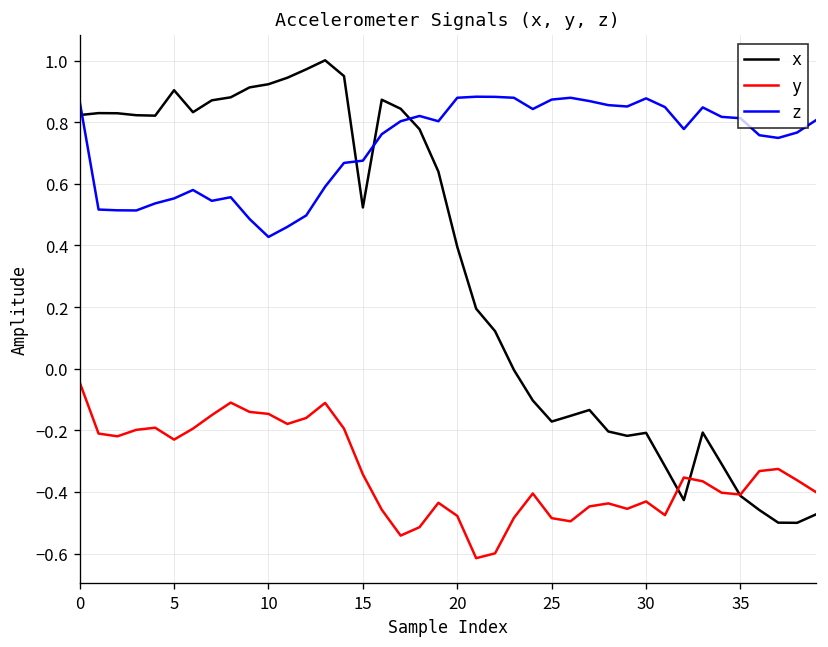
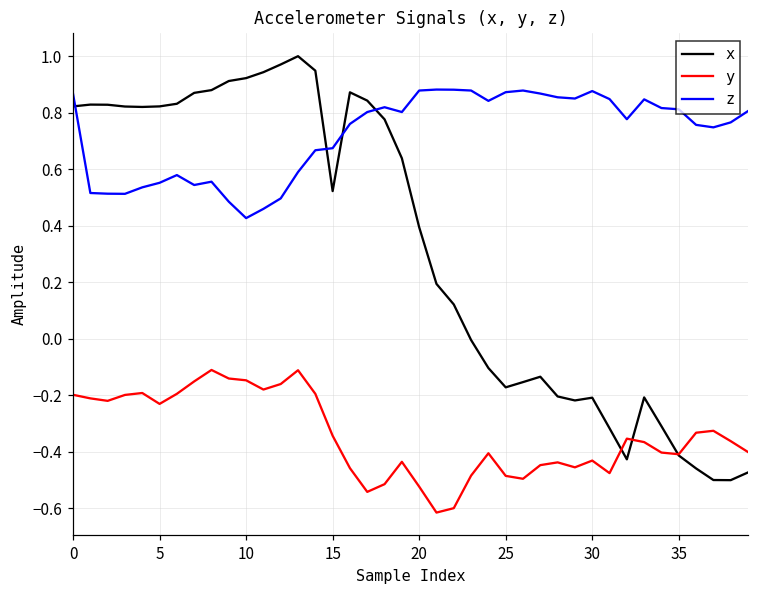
y, 0: -0.04 -> -0.20
x, 5: 0.90 -> 0.82
y, 20: -0.48 -> -0.52
